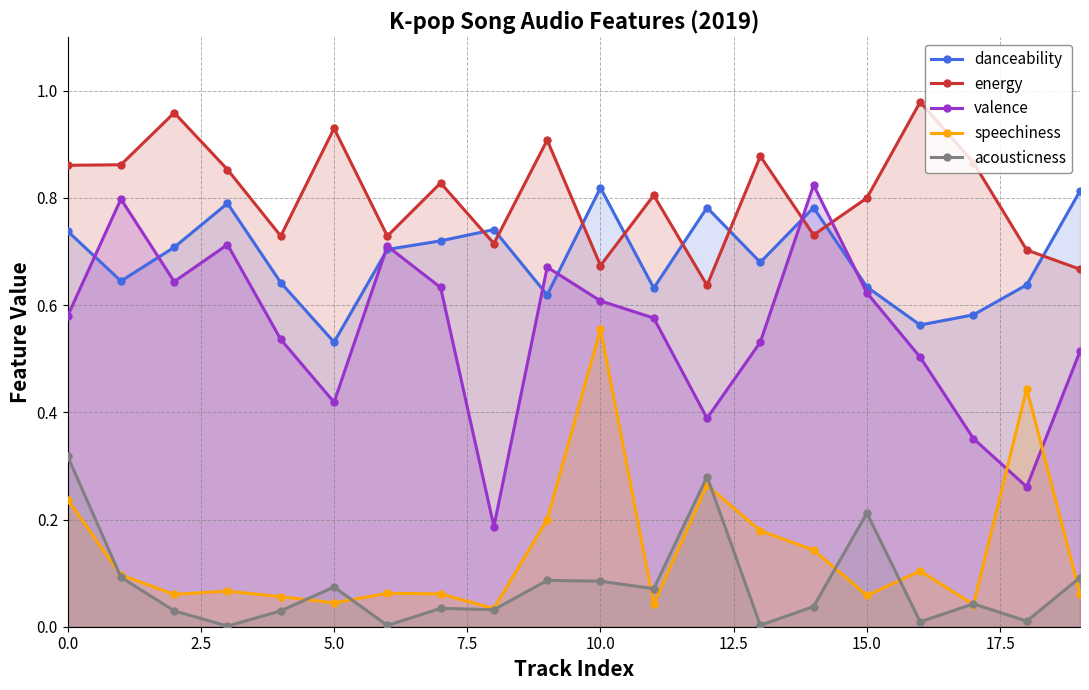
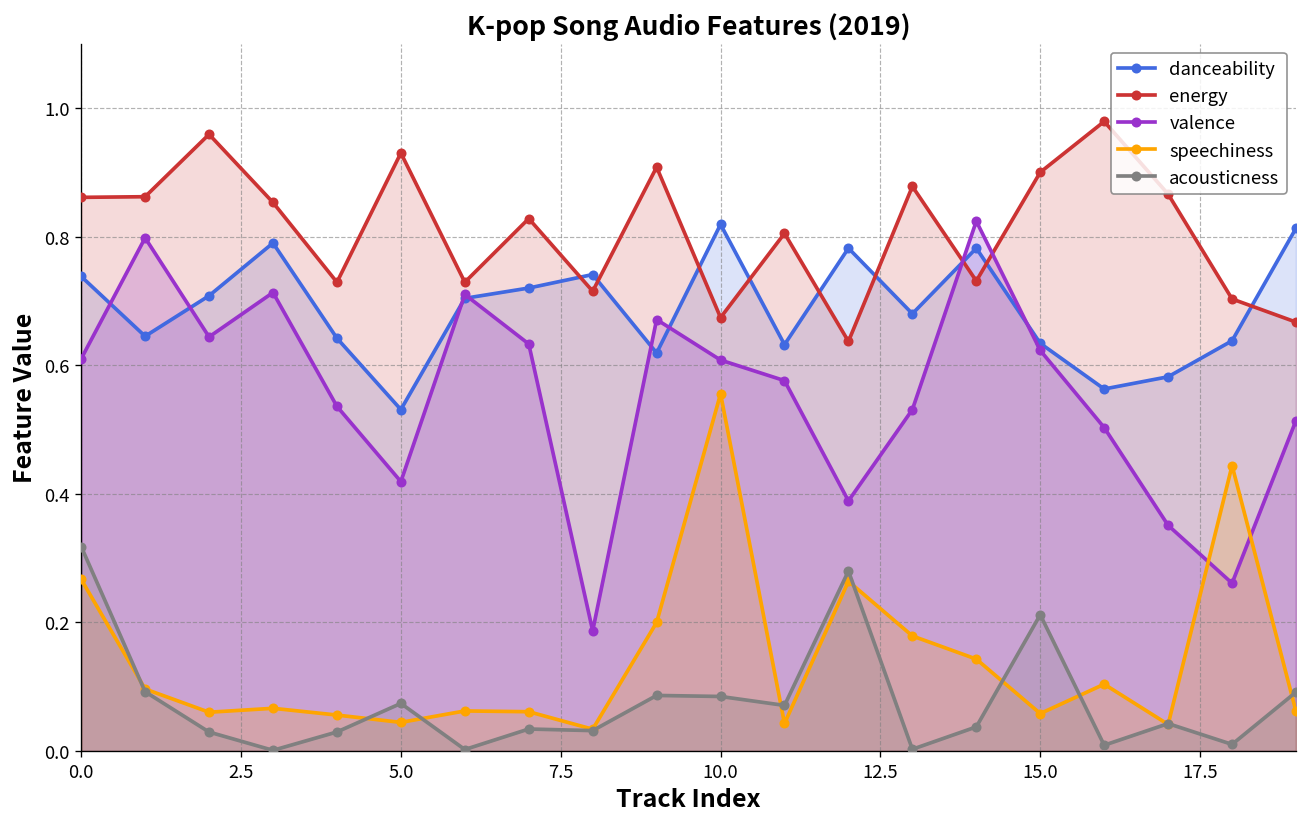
valence, 0.0: 0.58 -> 0.61
speechiness, 0.0: 0.24 -> 0.27
energy, 15.0: 0.8 -> 0.9
